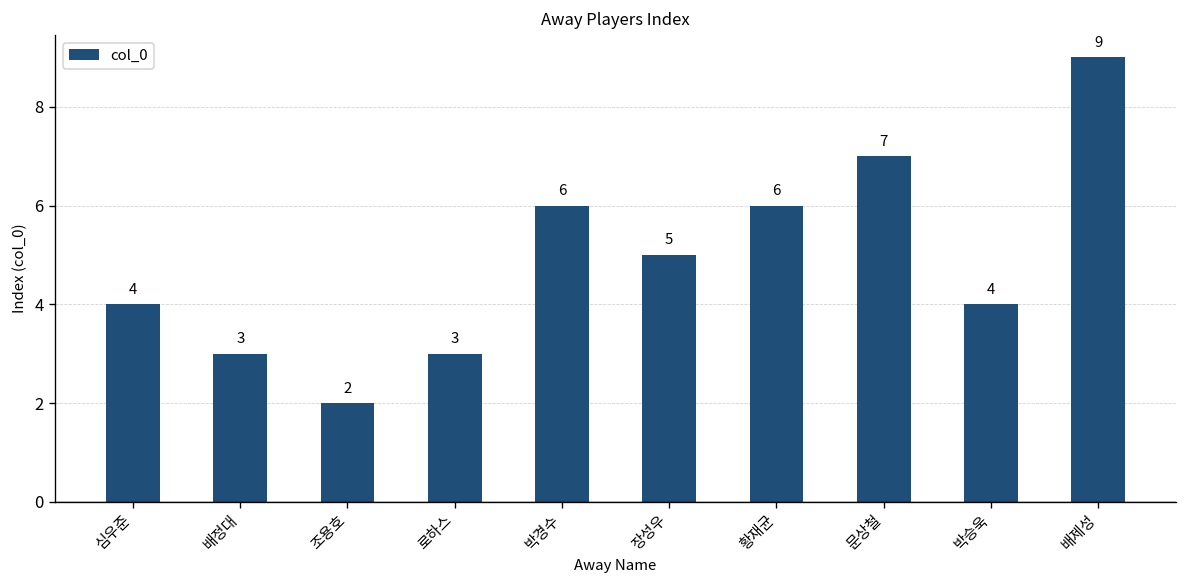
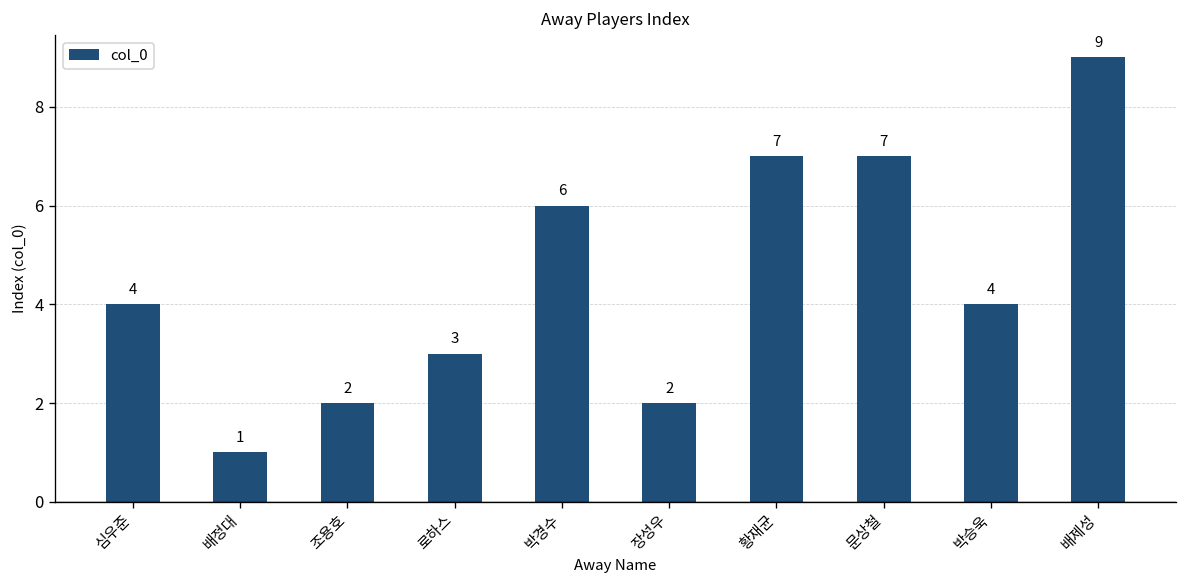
배정대: 3 -> 1
장성우: 5 -> 2
황재균: 6 -> 7
